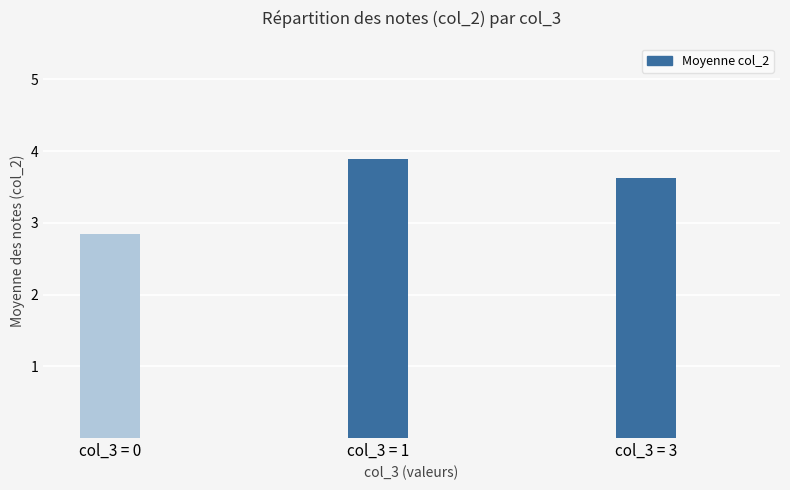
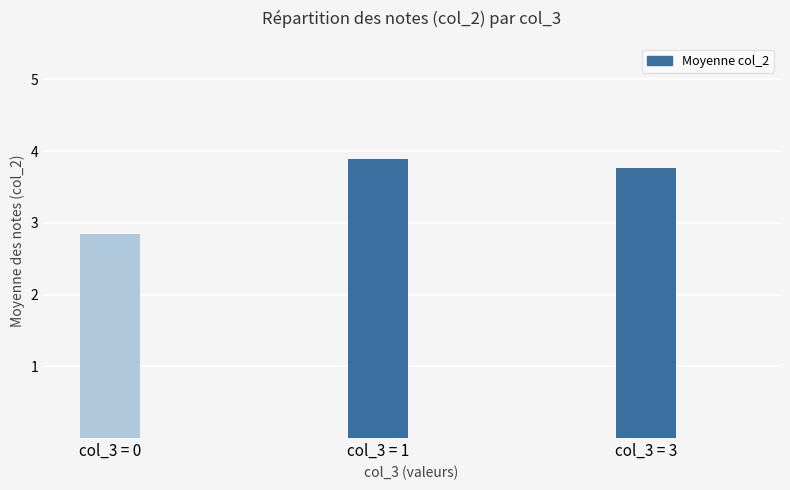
col_3 = 3: 3.6 -> 3.8
